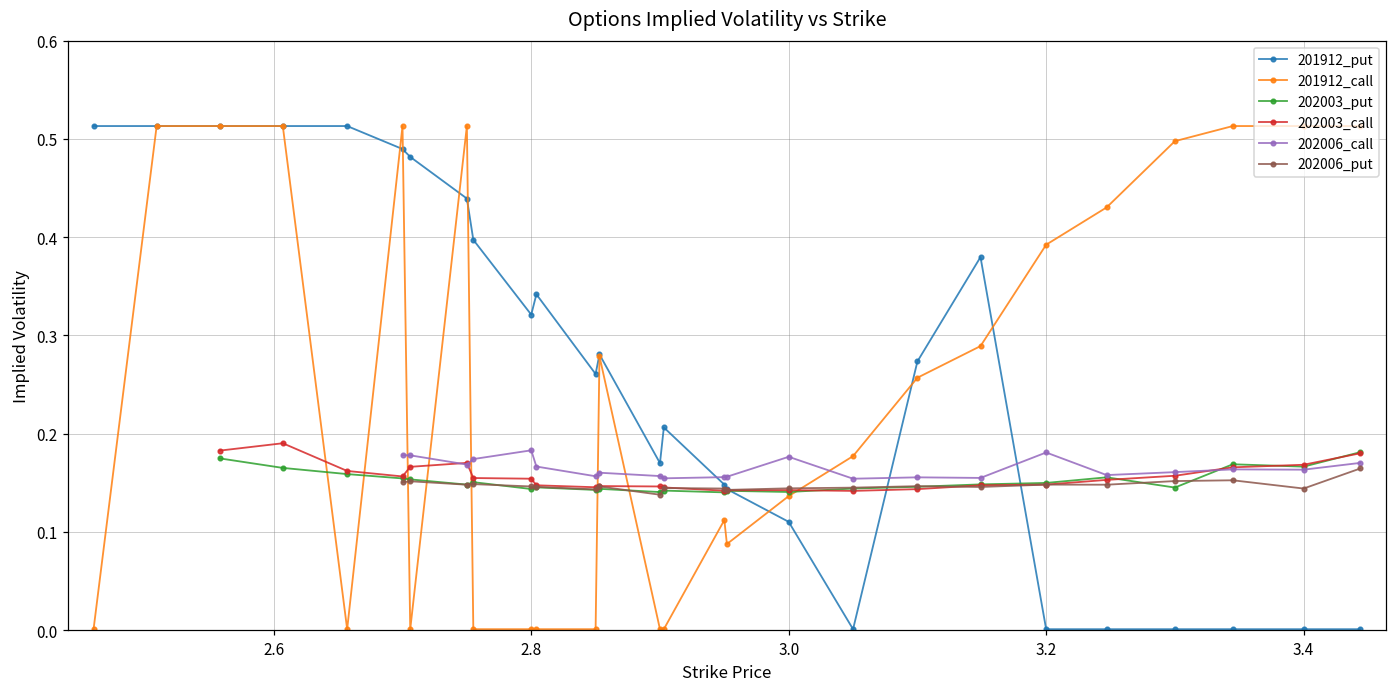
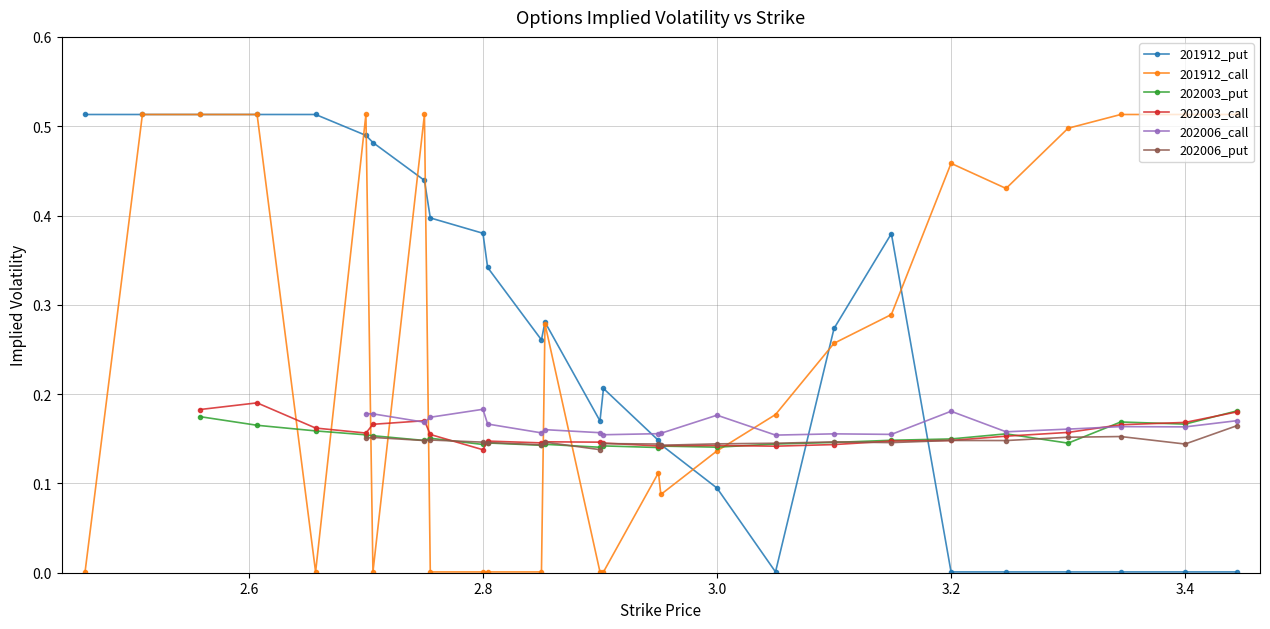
201912_put, 2.8: 0.32 -> 0.38
202003_call, 2.8: 0.15 -> 0.14
201912_put, 3.0: 0.11 -> 0.09
201912_call, 3.2: 0.39 -> 0.46
